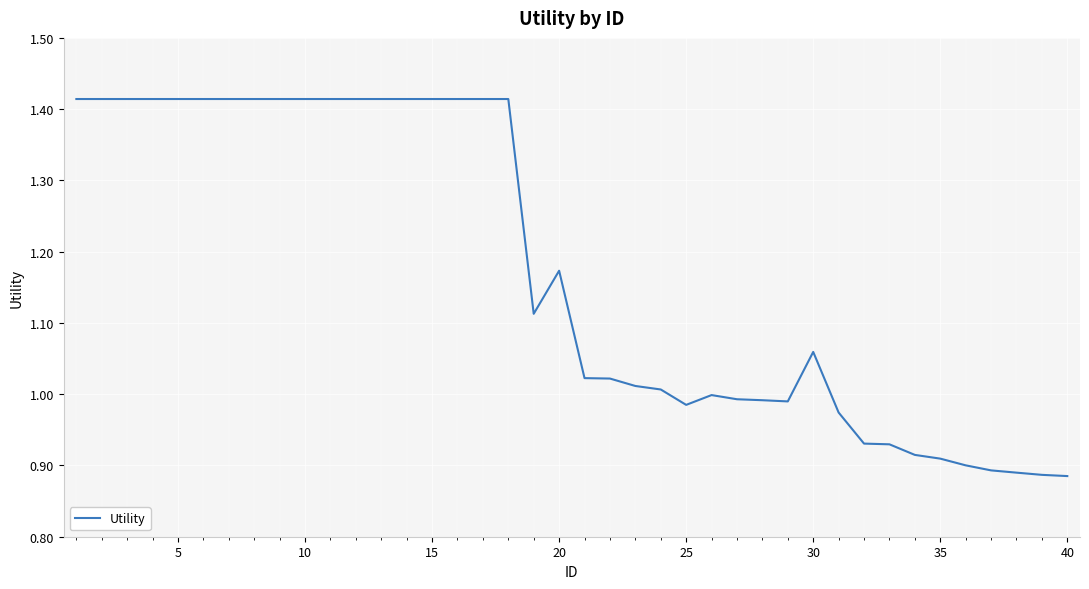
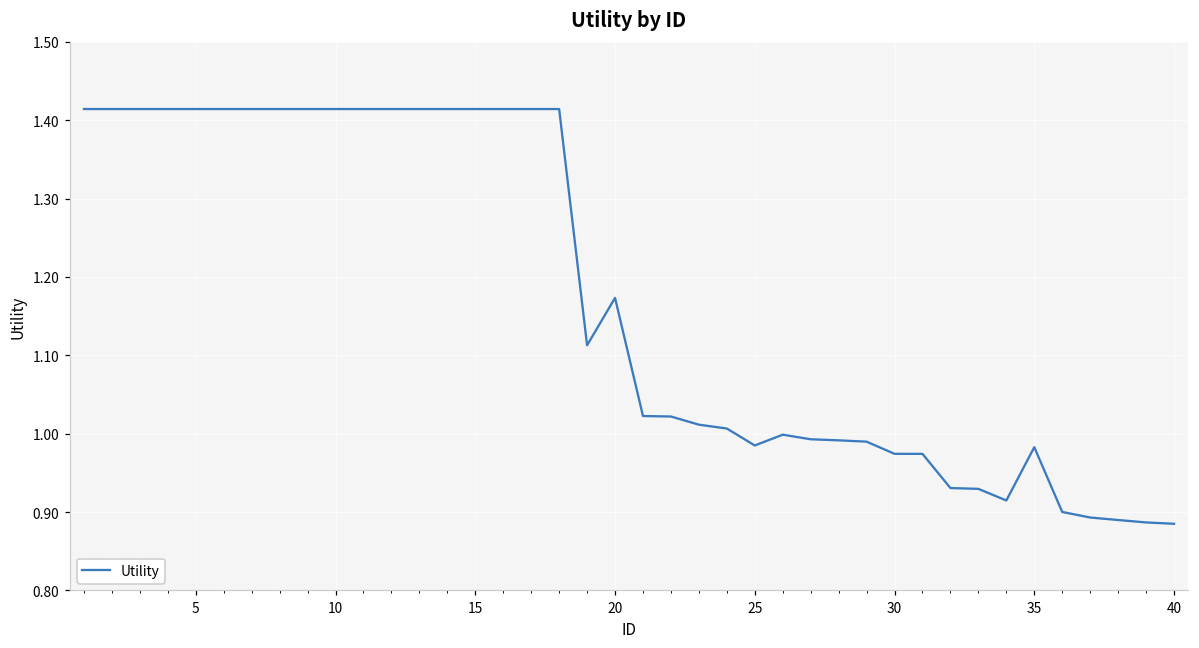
30: 1.06 -> 0.97
35: 0.91 -> 0.98
